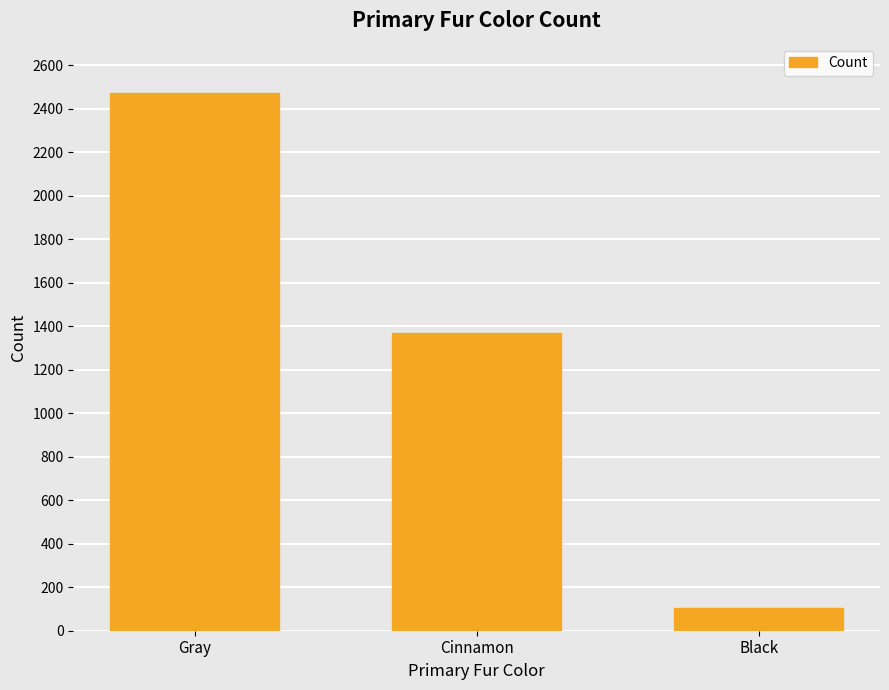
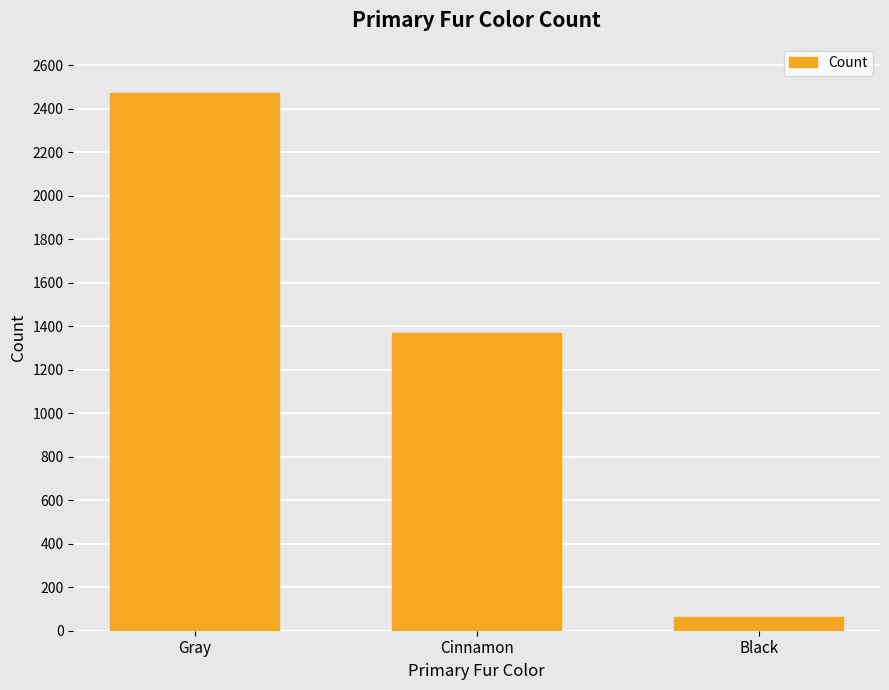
Black: 100 -> 60
